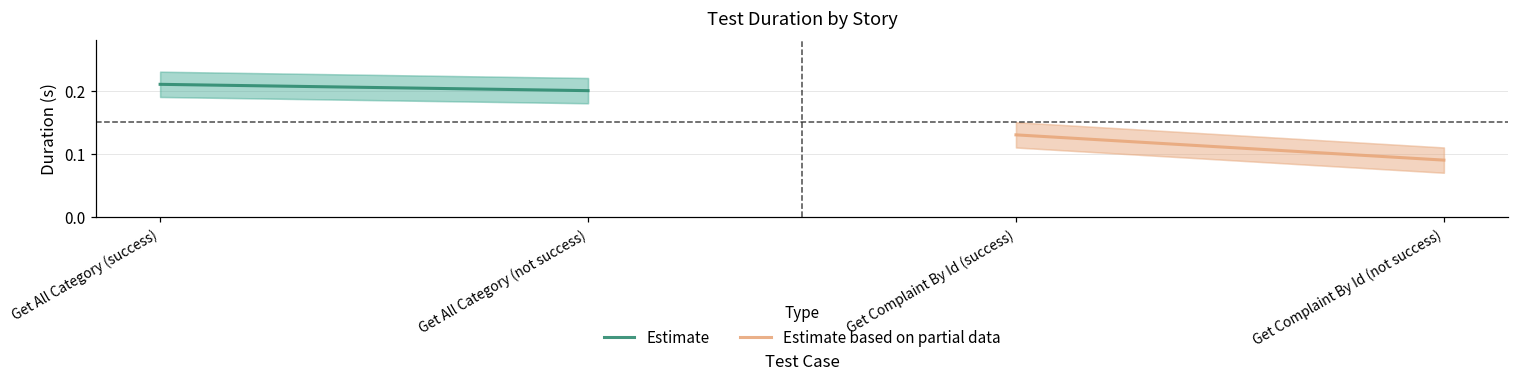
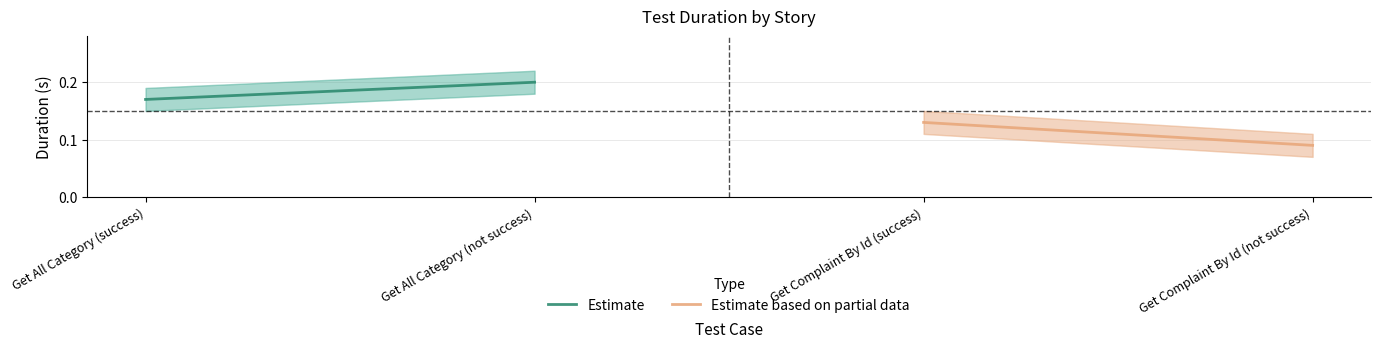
Estimate, Get All Category (success): 0.21 -> 0.17
